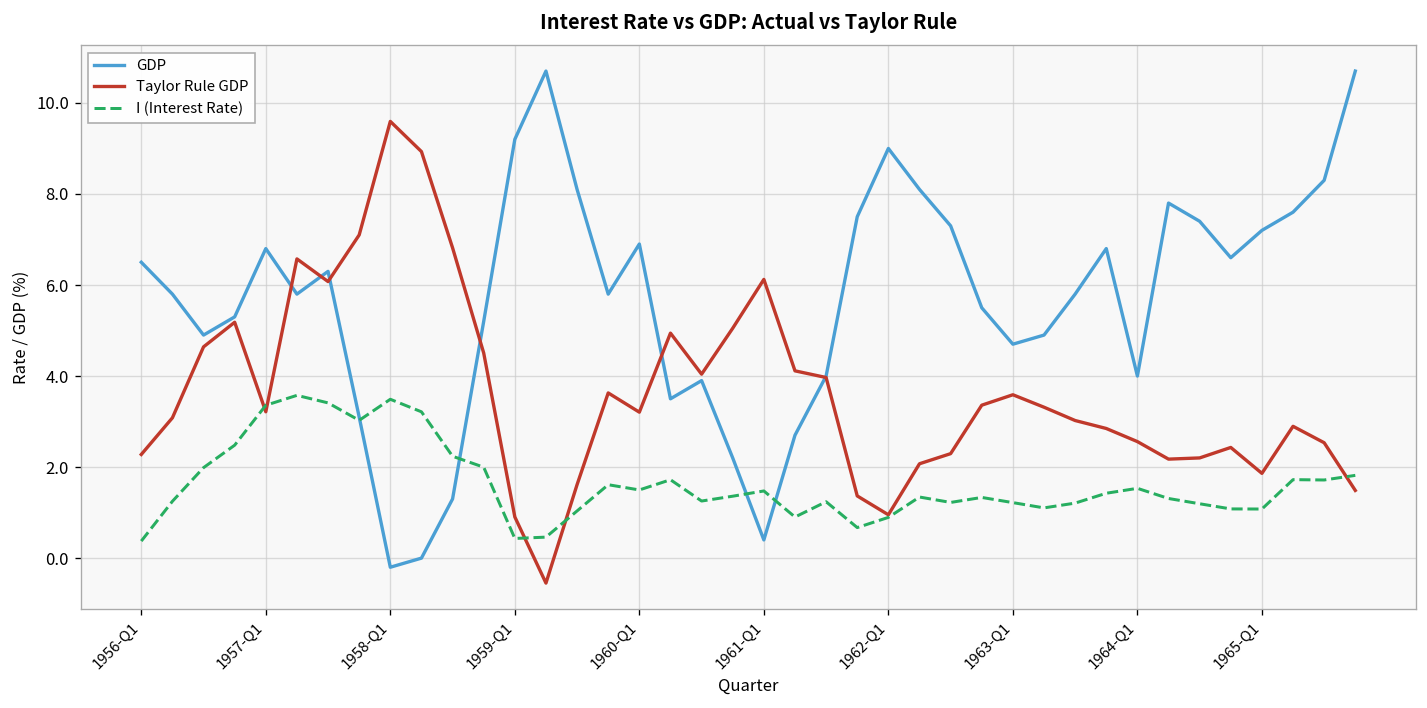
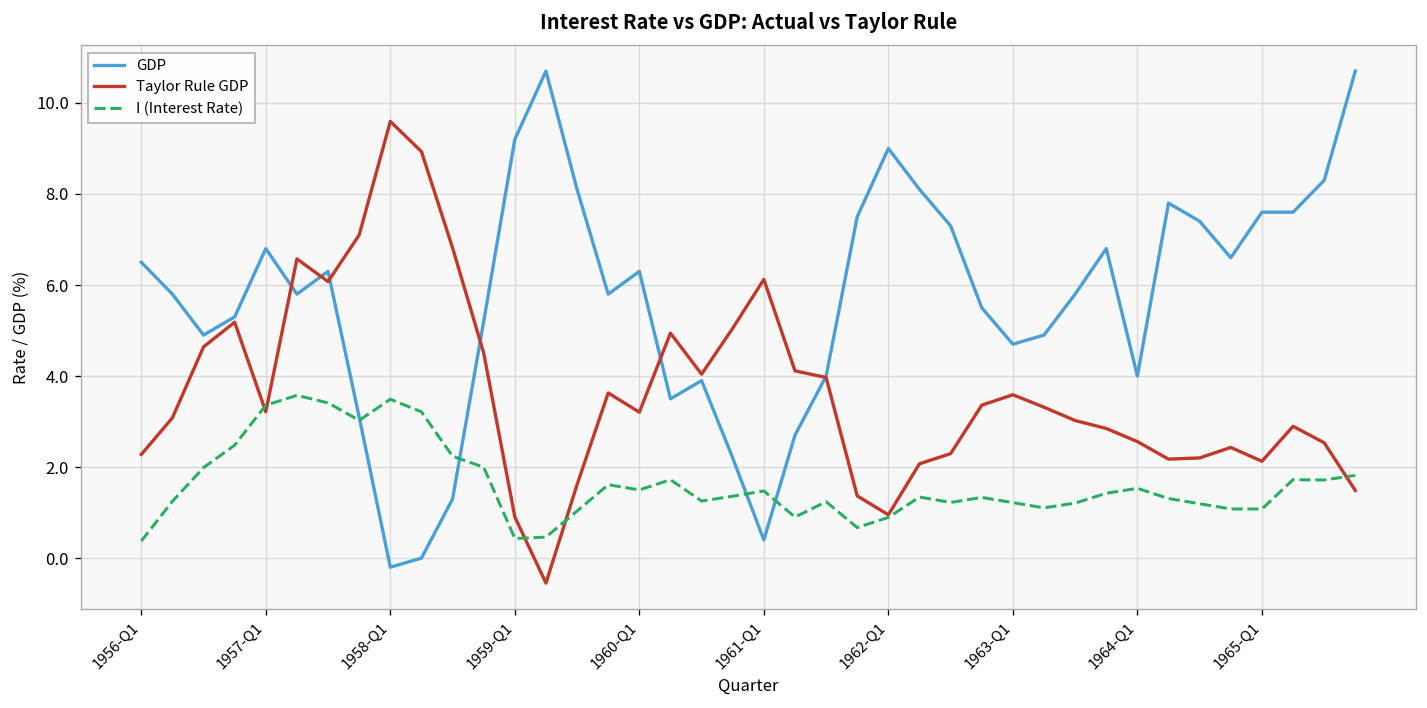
GDP, 1960-Q1: 6.9 -> 6.3
GDP, 1965-Q1: 7.2 -> 7.6
Taylor Rule GDP, 1965-Q1: 1.9 -> 2.1
